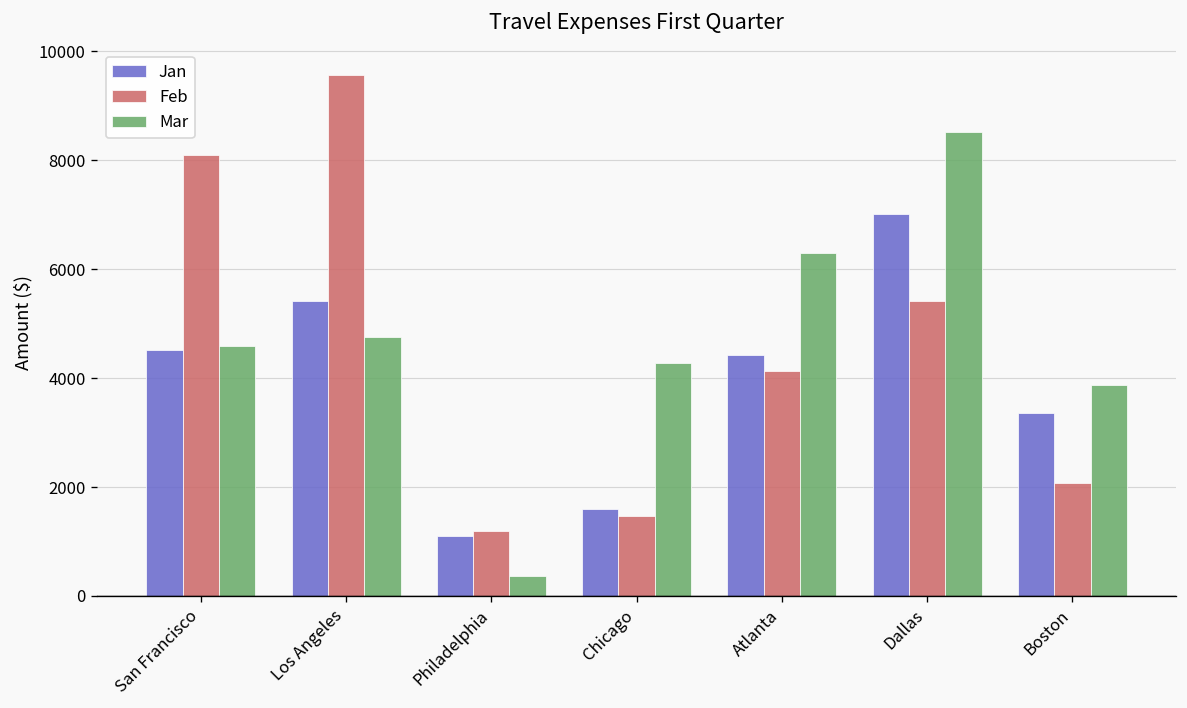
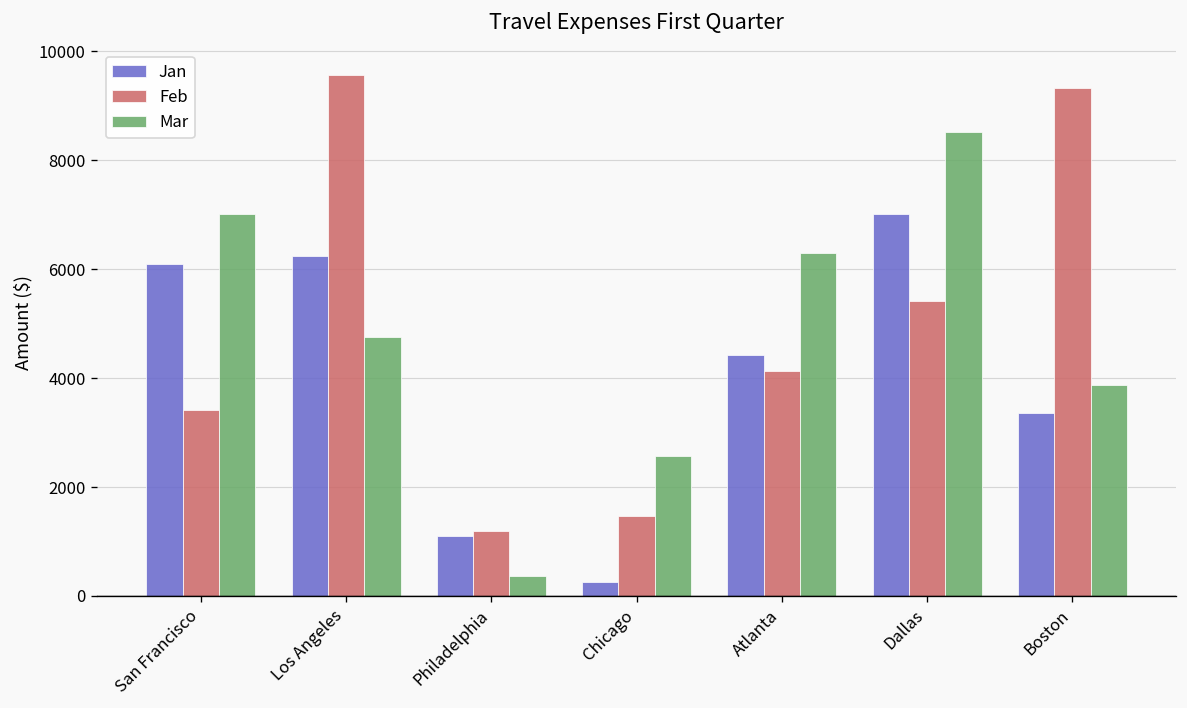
Jan, San Francisco: 4500 -> 6100
Feb, San Francisco: 8100 -> 3400
Mar, San Francisco: 4600 -> 7000
Jan, Los Angeles: 5400 -> 6200
Jan, Chicago: 1600 -> 300
Mar, Chicago: 4300 -> 2600
Feb, Boston: 2100 -> 9300
